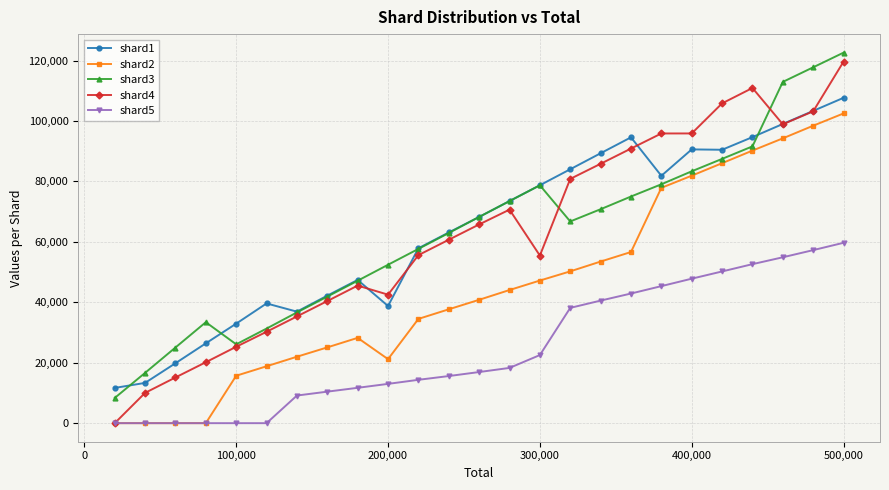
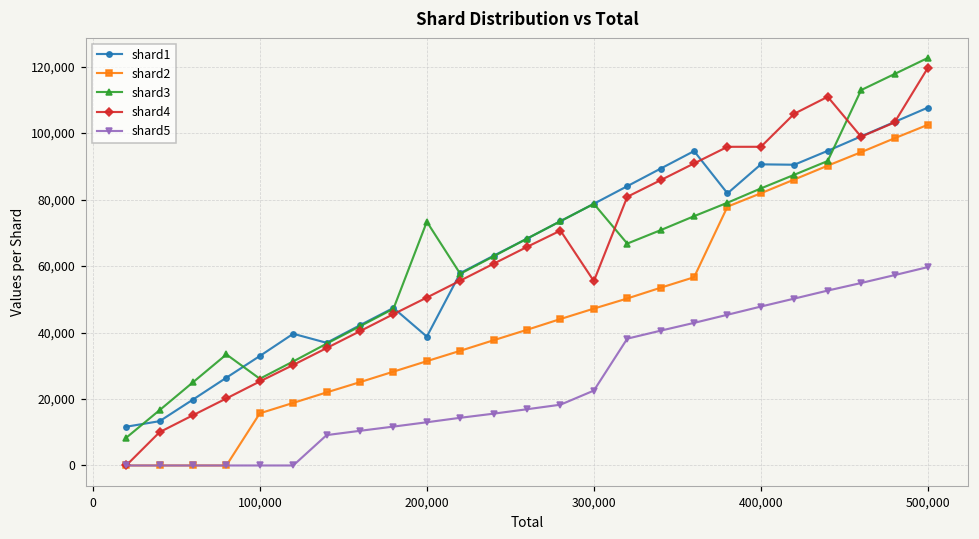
shard2, 200,000: 21,000 -> 31,000
shard3, 200,000: 52,000 -> 73,000
shard4, 200,000: 43,000 -> 51,000
